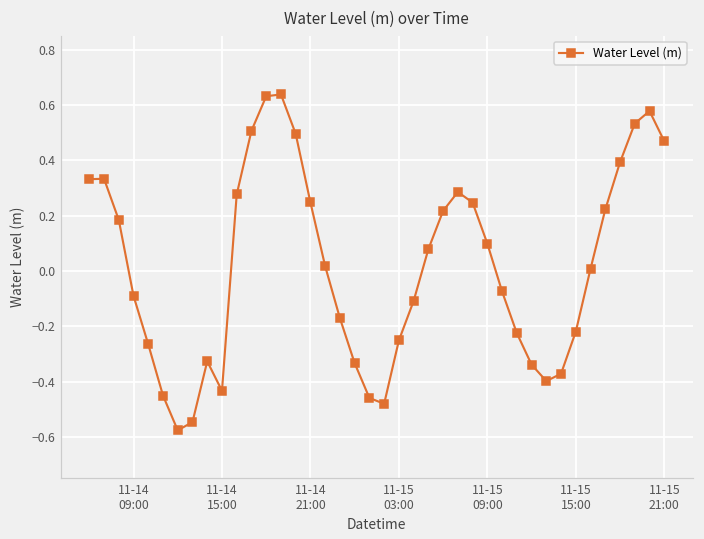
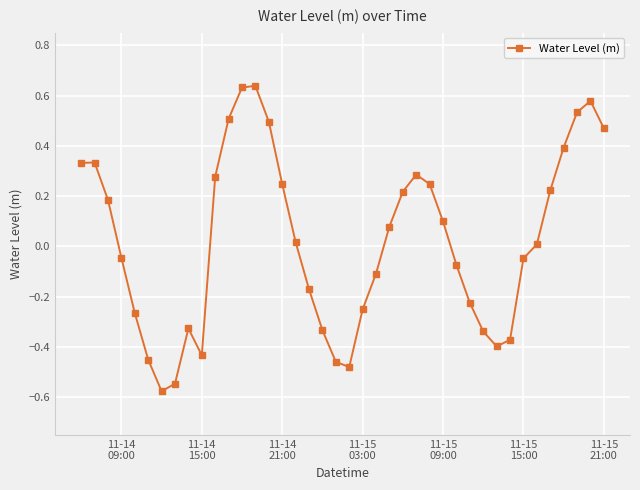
11-14 09:00: -0.09 -> -0.04
11-15 15:00: -0.22 -> -0.05
